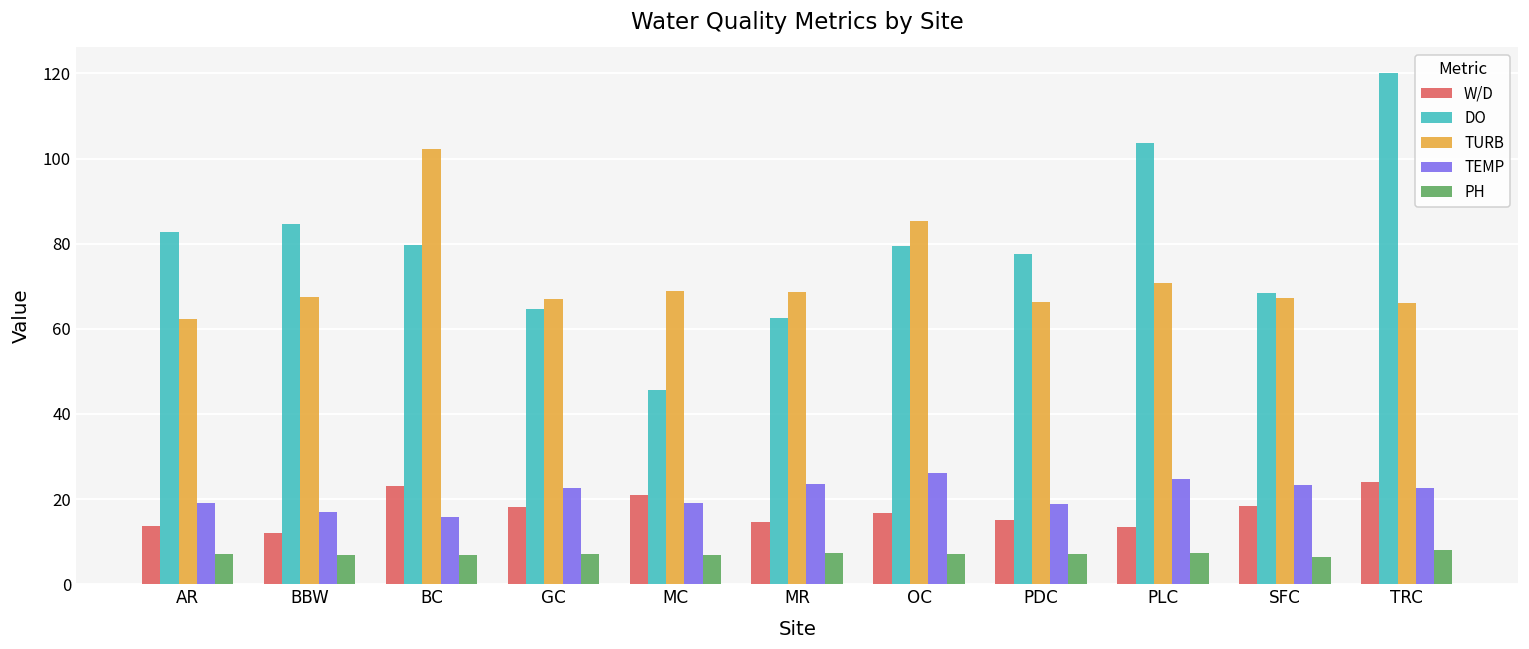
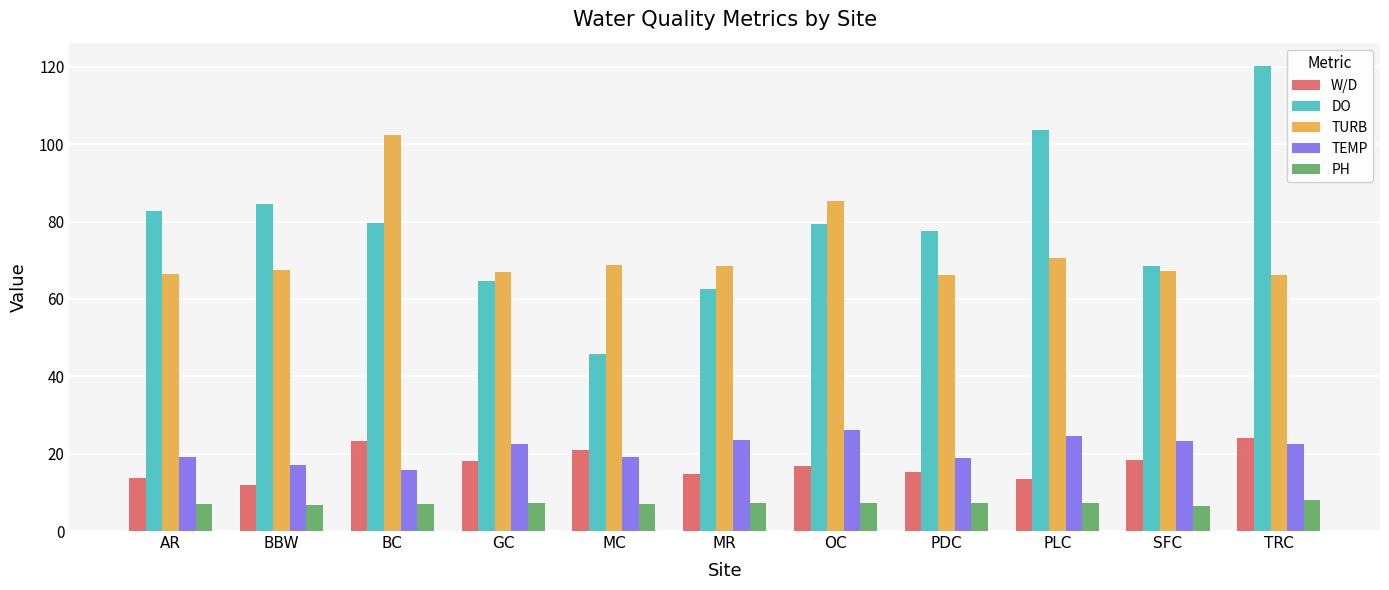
TURB, AR: 62 -> 66
